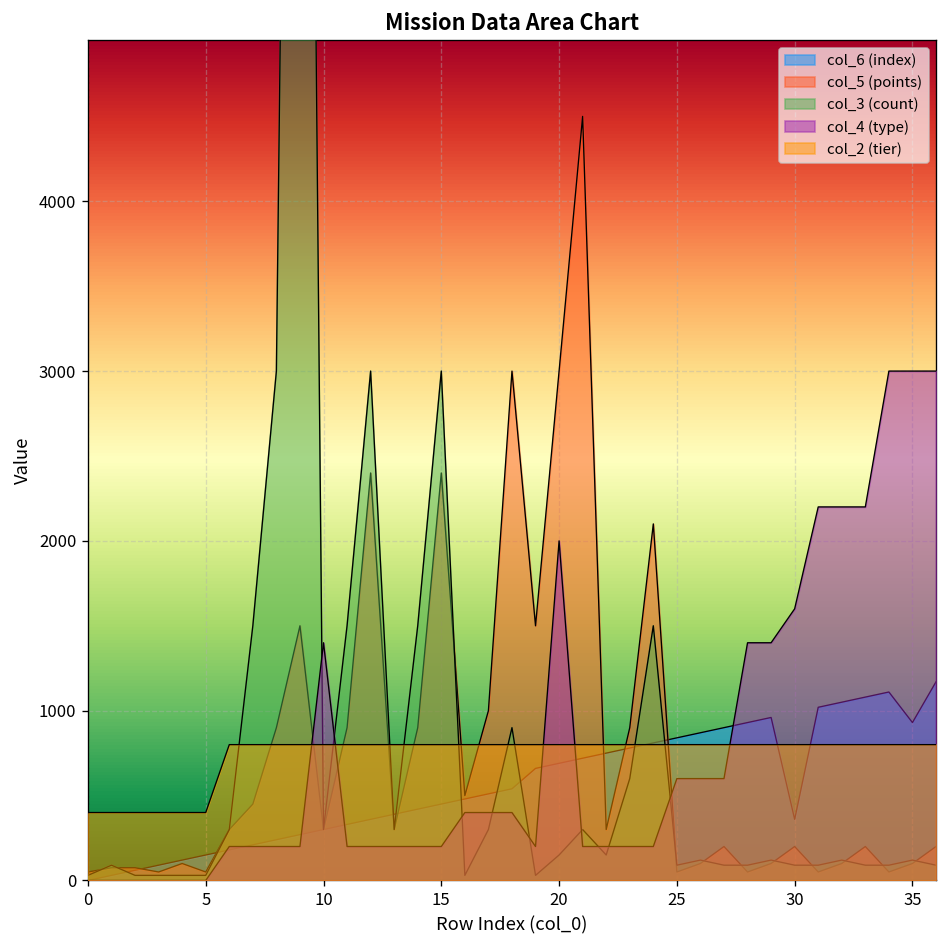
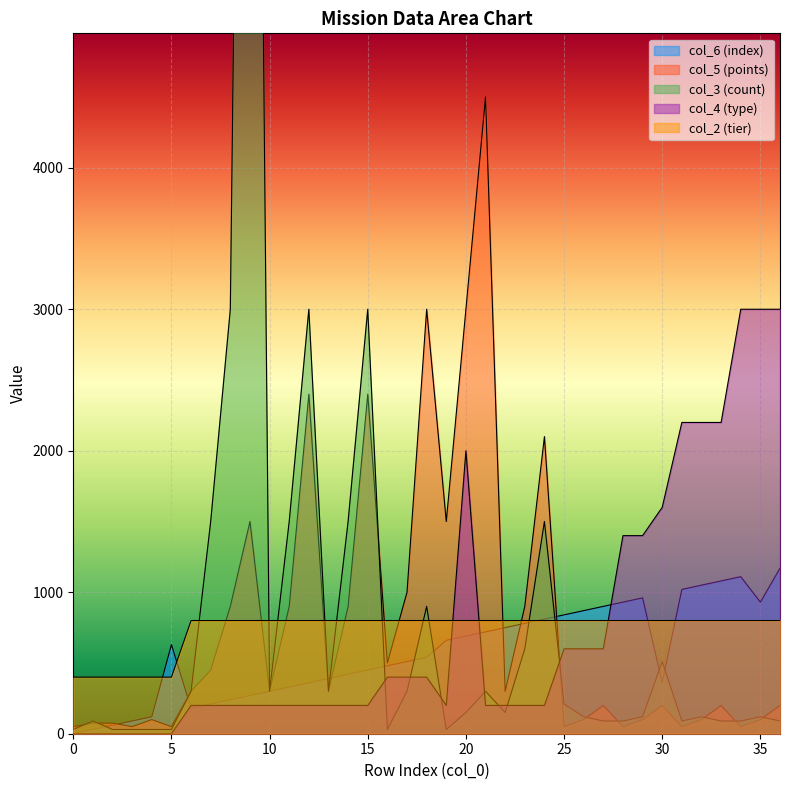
col_6 (index), 5: 150 -> 630
col_4 (type), 10: 1400 -> 200
col_3 (count), 25: 90 -> 210
col_3 (count), 30: 90 -> 510
